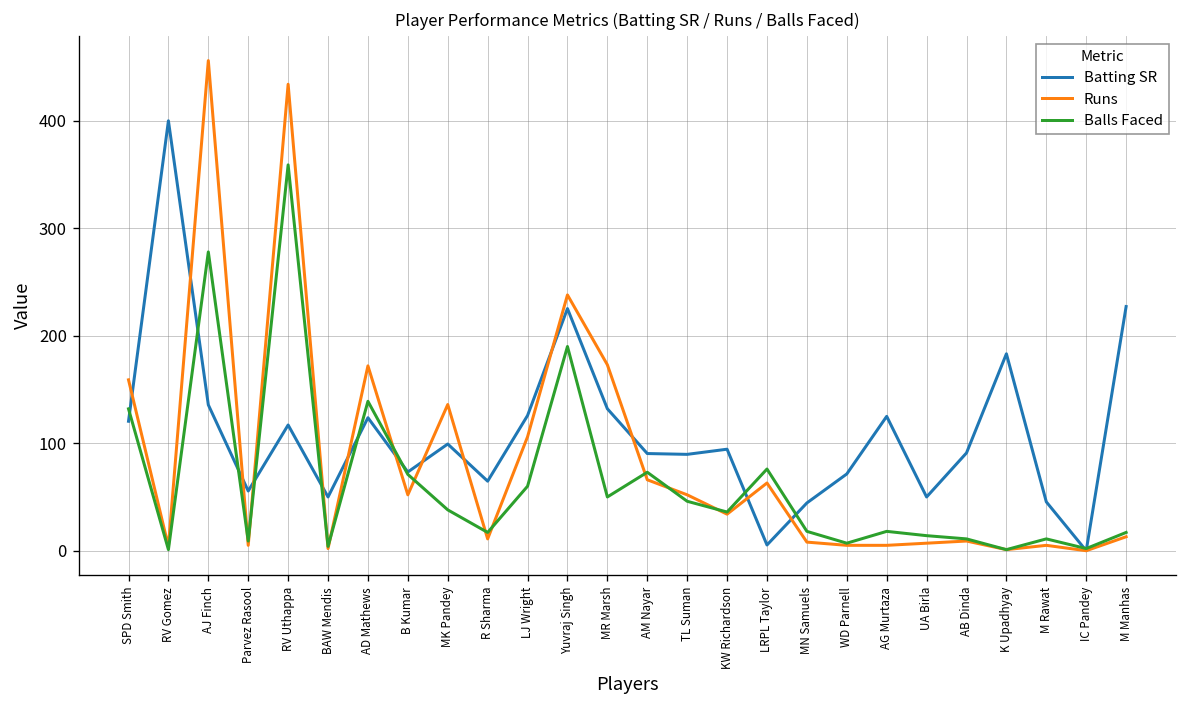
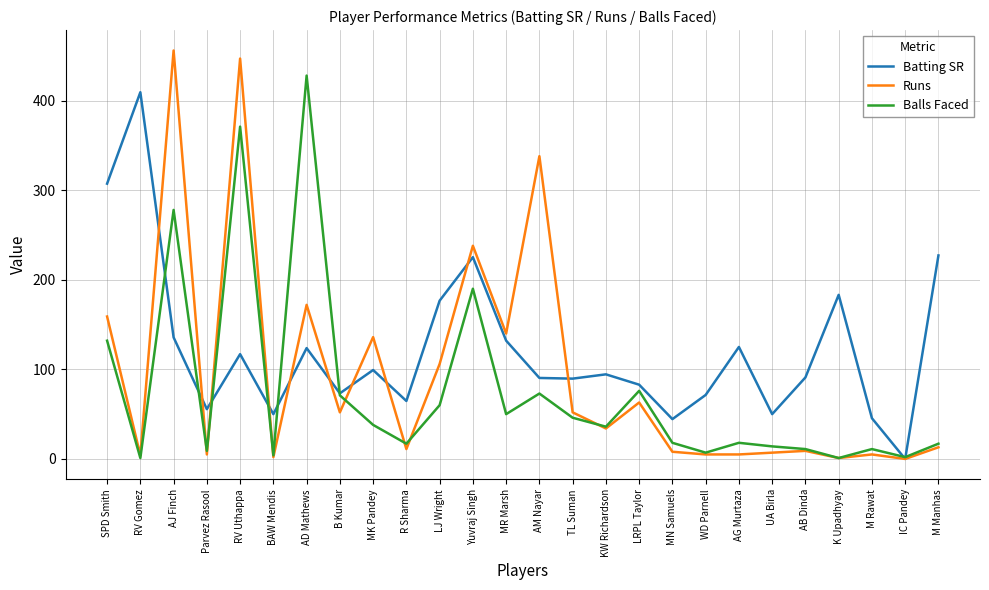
Batting SR, SPD Smith: 120 -> 310
Batting SR, RV Gomez: 400 -> 410
Runs, RV Uthappa: 430 -> 450
Balls Faced, RV Uthappa: 360 -> 370
Balls Faced, AD Mathews: 140 -> 430
Batting SR, LJ Wright: 130 -> 180
Runs, MR Marsh: 170 -> 140
Runs, AM Nayar: 70 -> 340
Batting SR, LRPL Taylor: 10 -> 80
